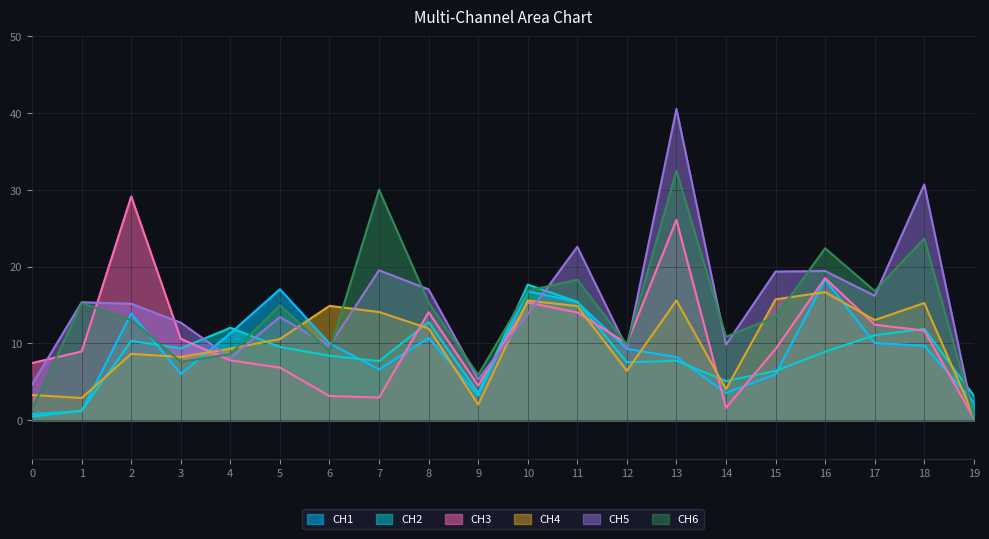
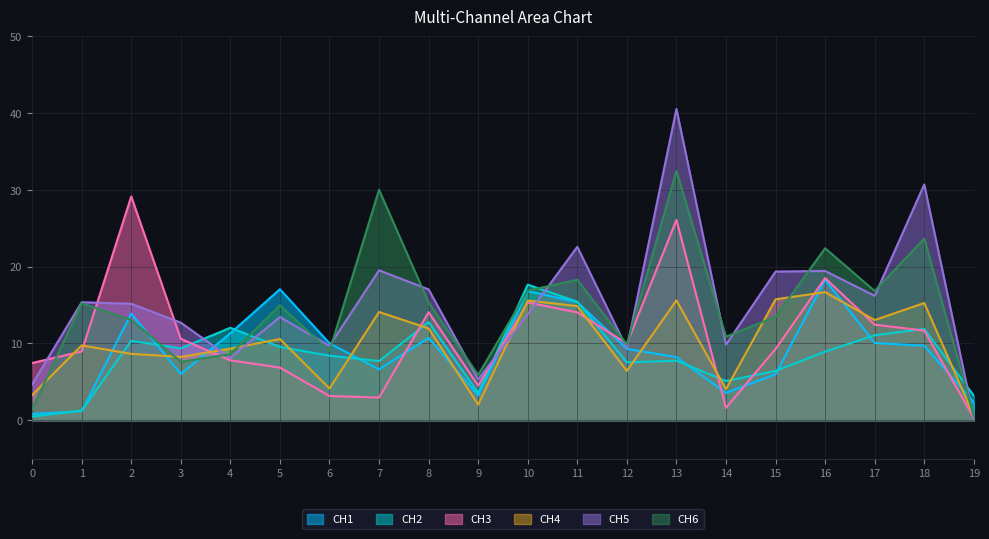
CH4, 1: 3 -> 10
CH4, 6: 15 -> 4
